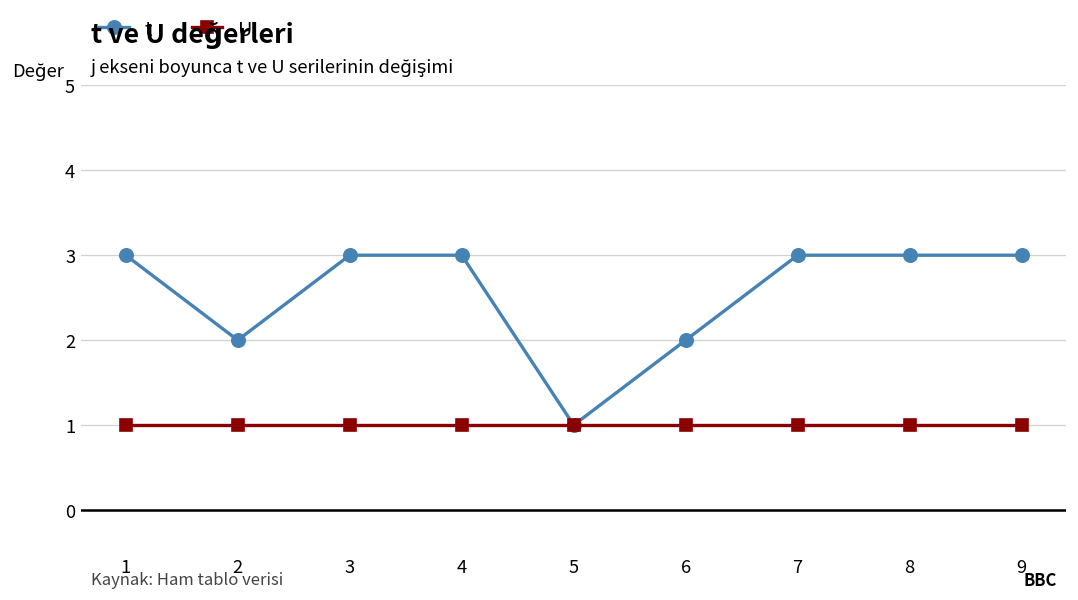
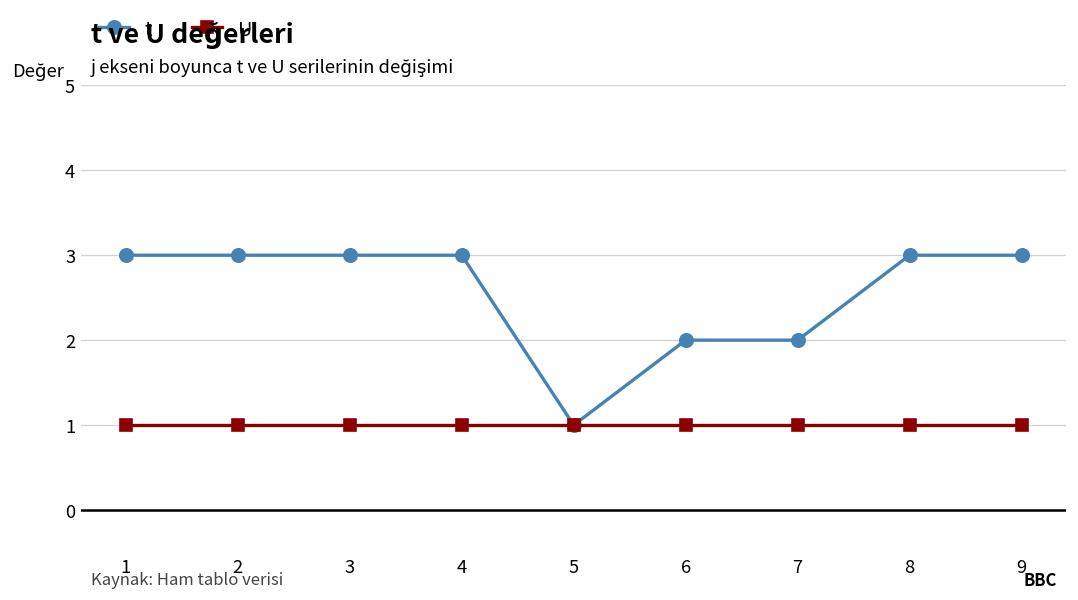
t, 2: 2 -> 3
t, 7: 3 -> 2
